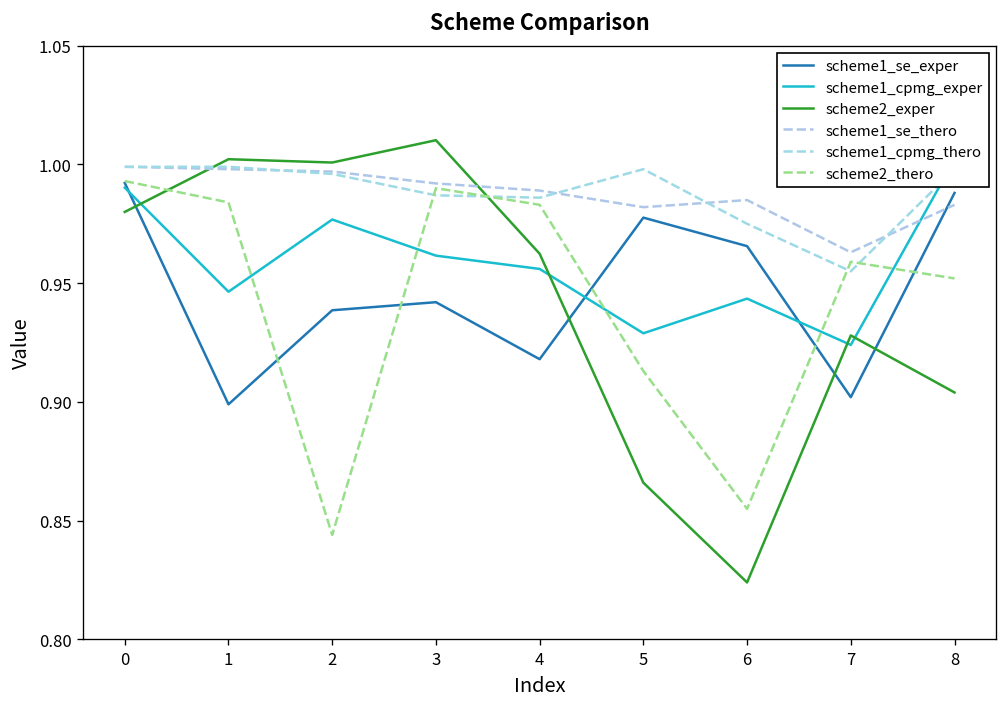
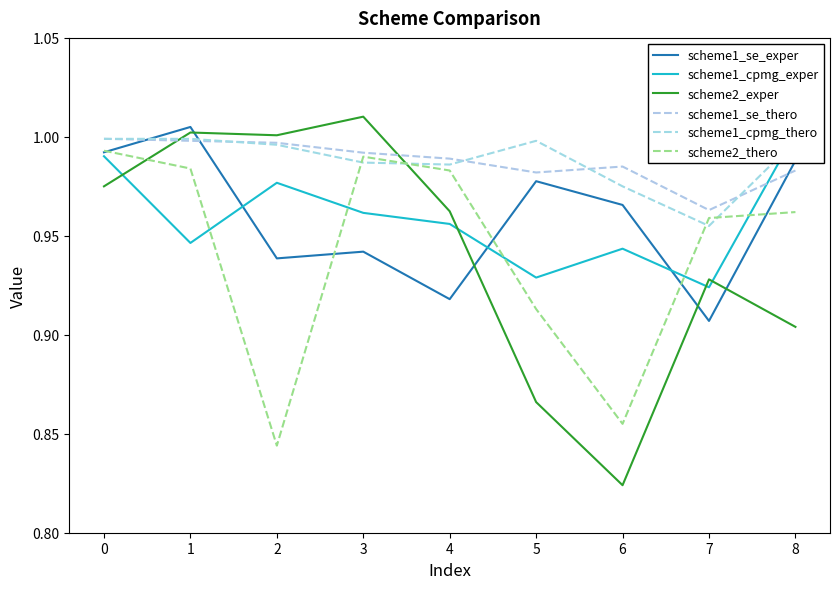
scheme2_exper, 0: 0.980 -> 0.975
scheme1_se_exper, 1: 0.899 -> 1.005
scheme1_se_exper, 7: 0.902 -> 0.907
scheme2_thero, 8: 0.952 -> 0.962
